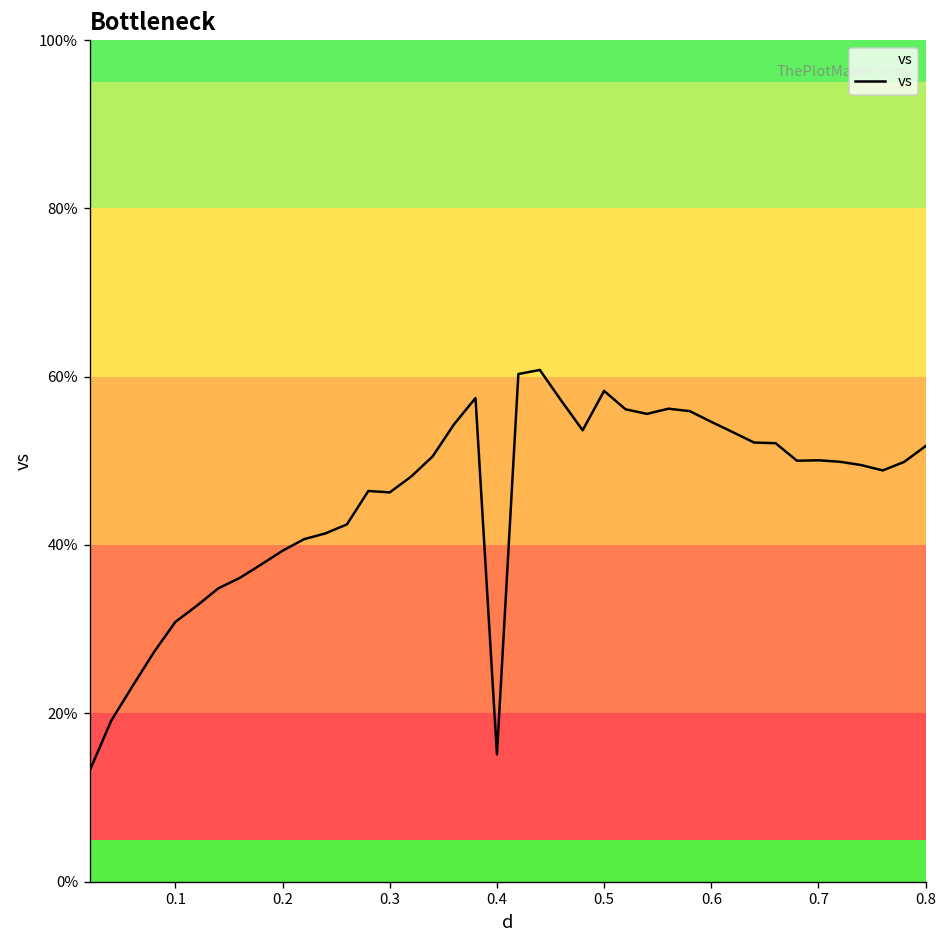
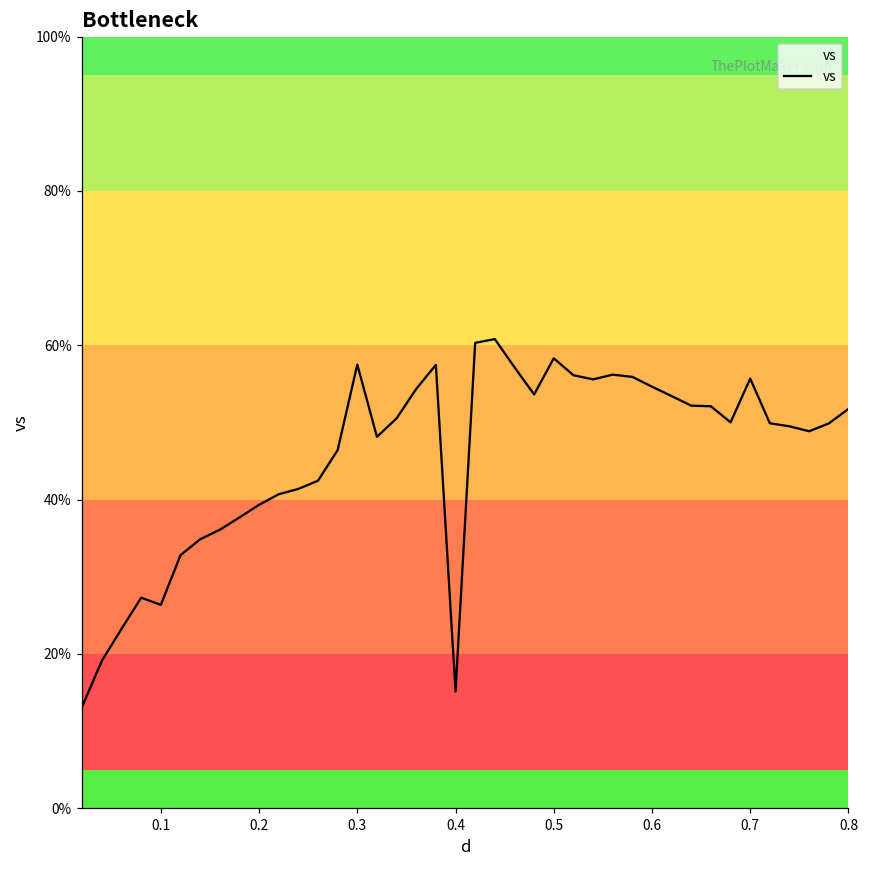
0.1: 31% -> 26%
0.3: 46% -> 57%
0.7: 50% -> 56%
